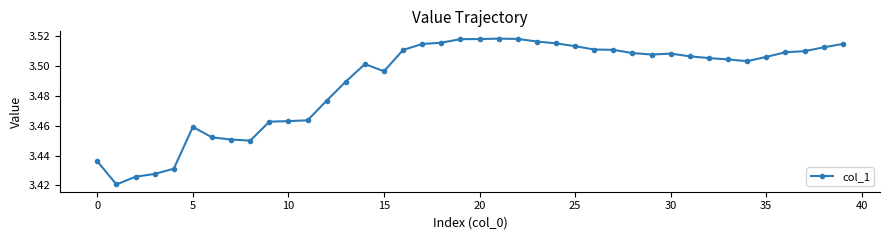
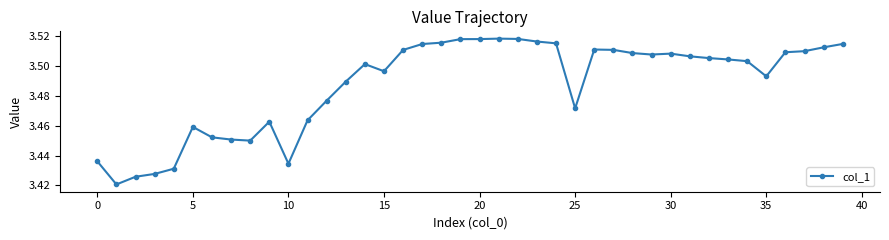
10: 3.463 -> 3.435
25: 3.513 -> 3.472
35: 3.506 -> 3.493
